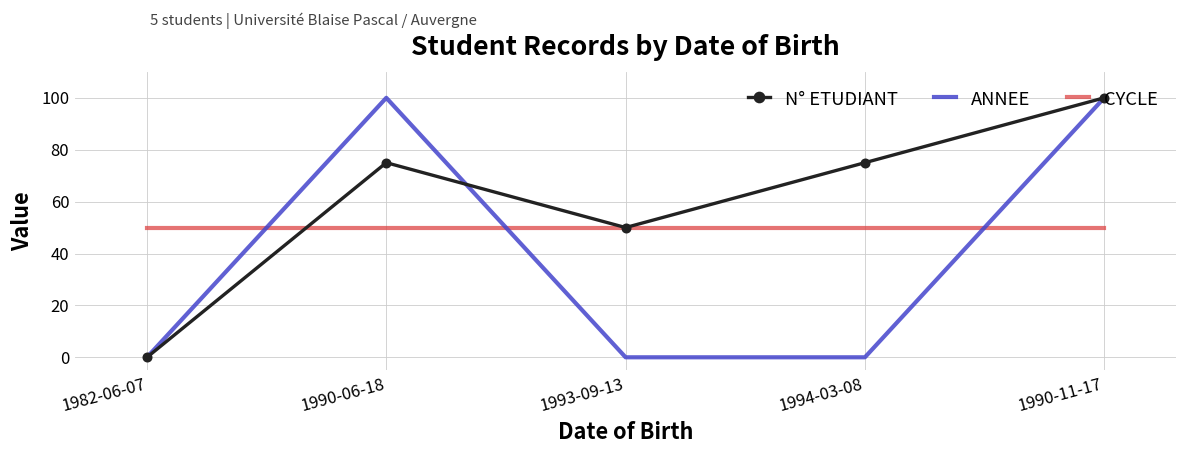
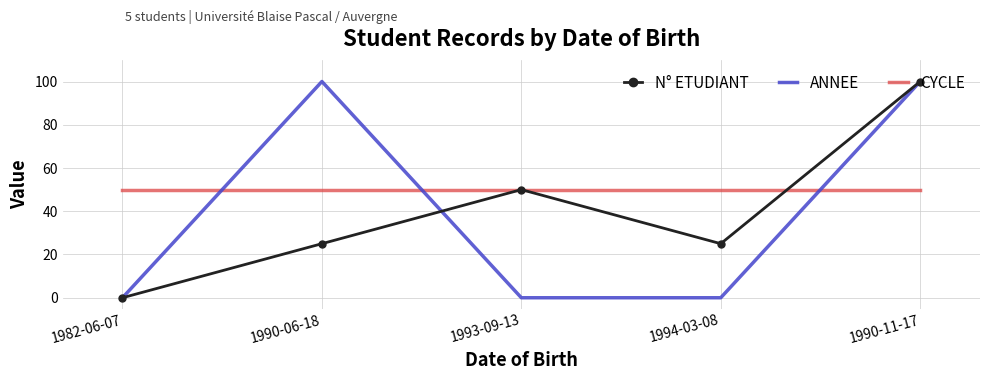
N° ETUDIANT, 1990-06-18: 75 -> 25
N° ETUDIANT, 1994-03-08: 75 -> 25
